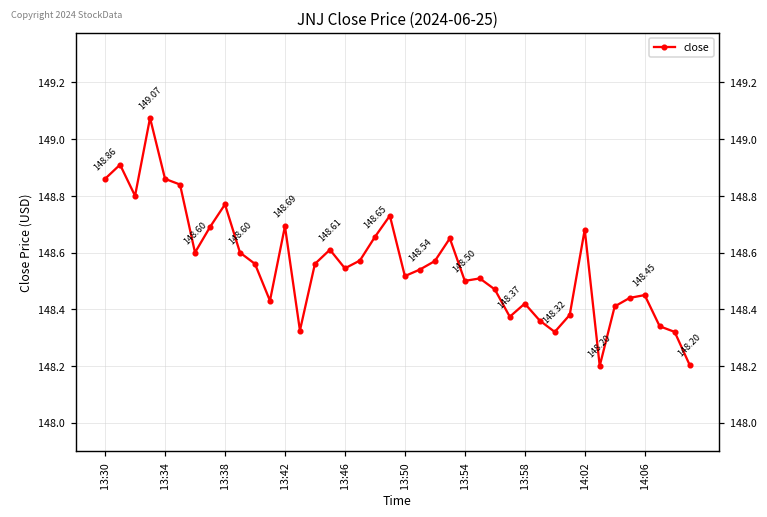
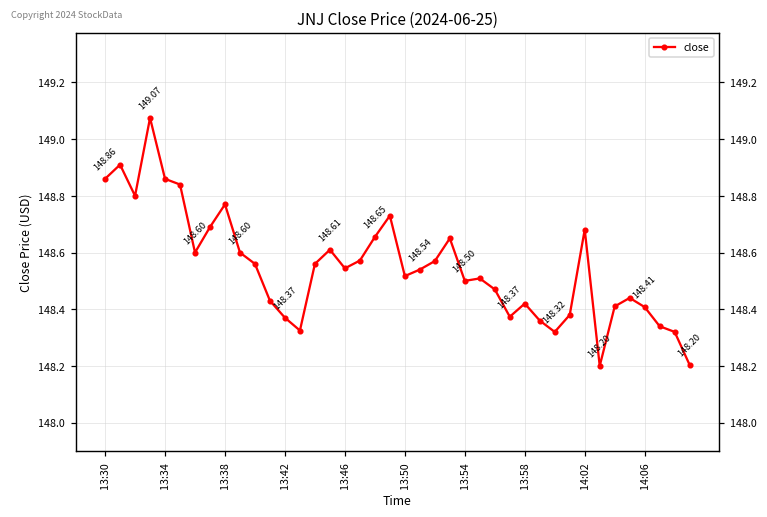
13:42: 148.69 -> 148.37
14:06: 148.45 -> 148.41
